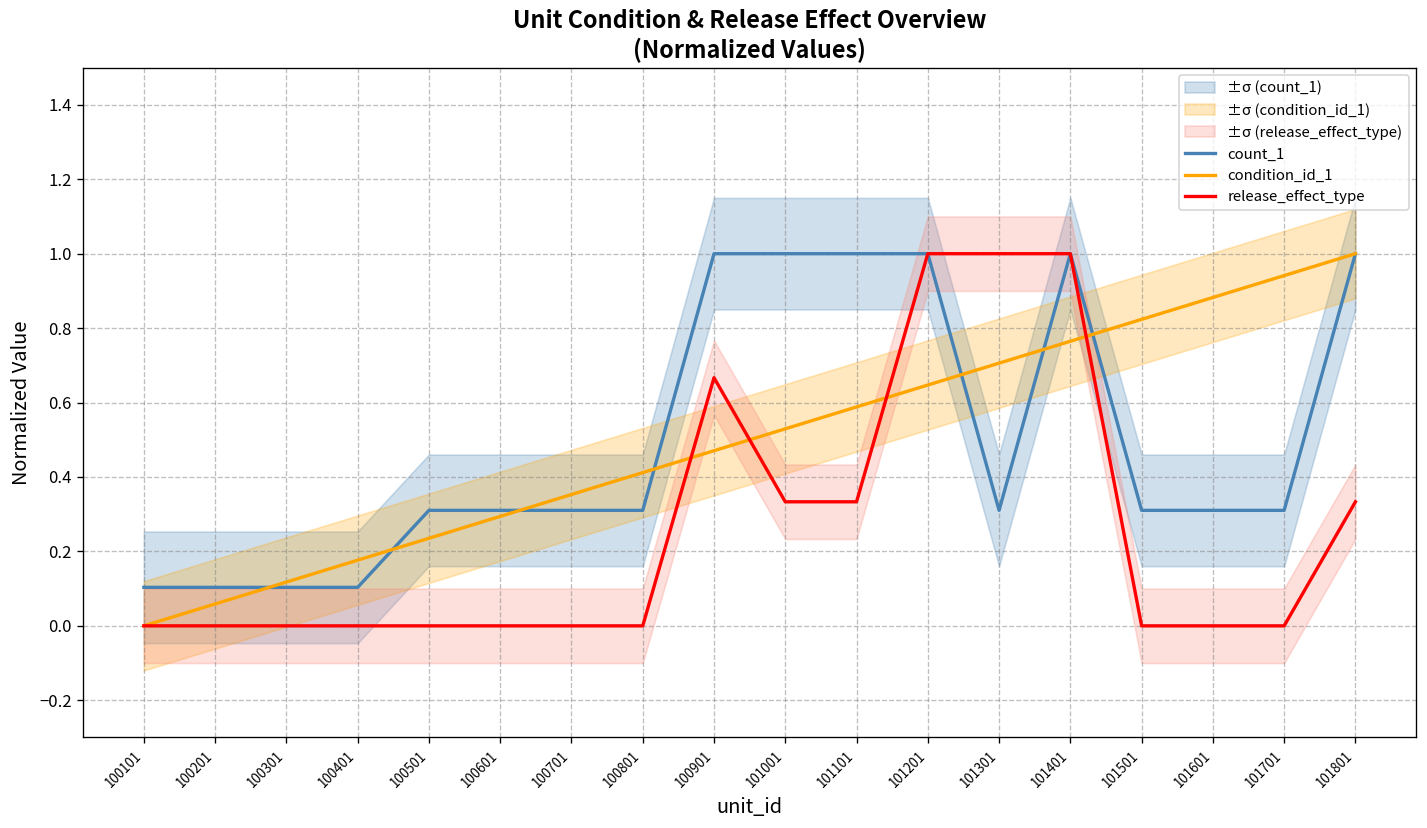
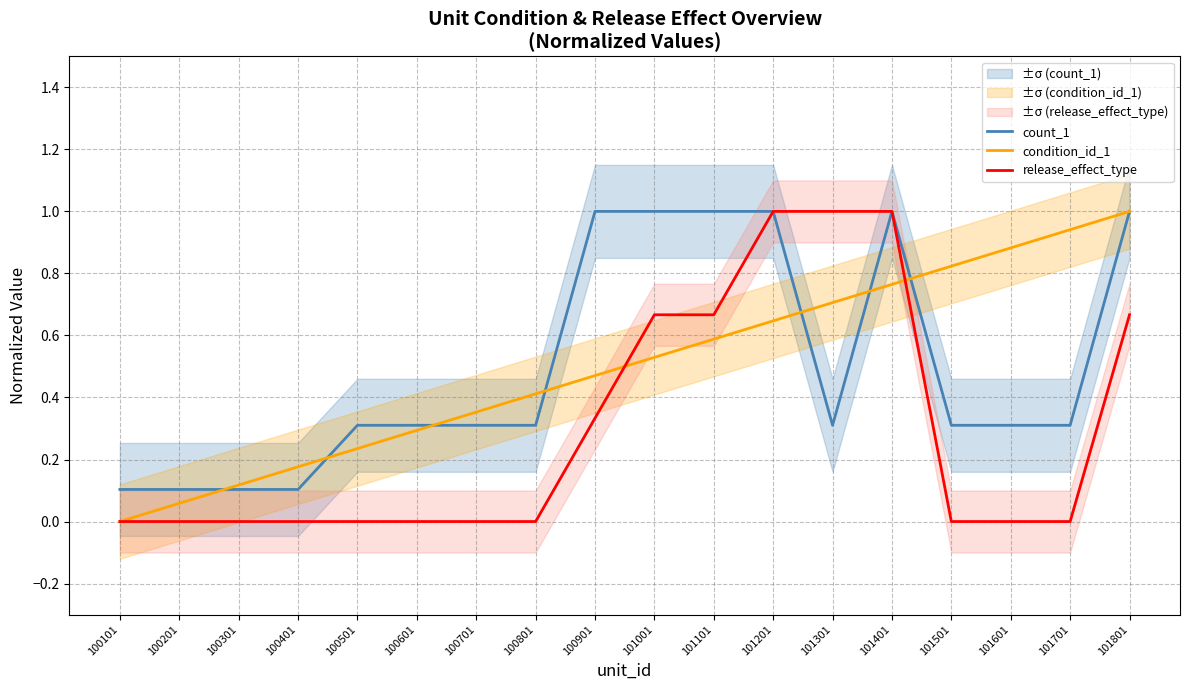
release_effect_type, 100901: 0.67 -> 0.33
release_effect_type, 101001: 0.33 -> 0.67
release_effect_type, 101101: 0.33 -> 0.67
release_effect_type, 101801: 0.33 -> 0.67
